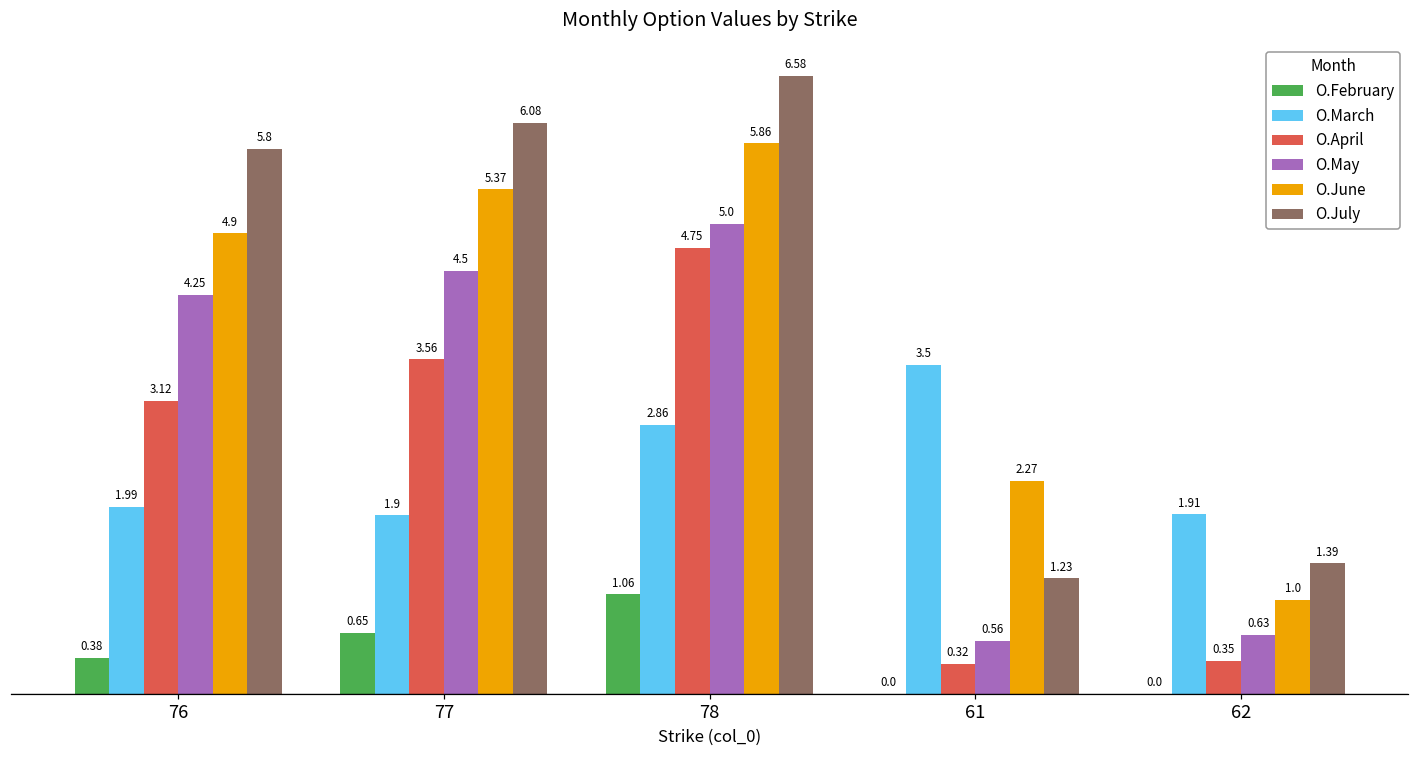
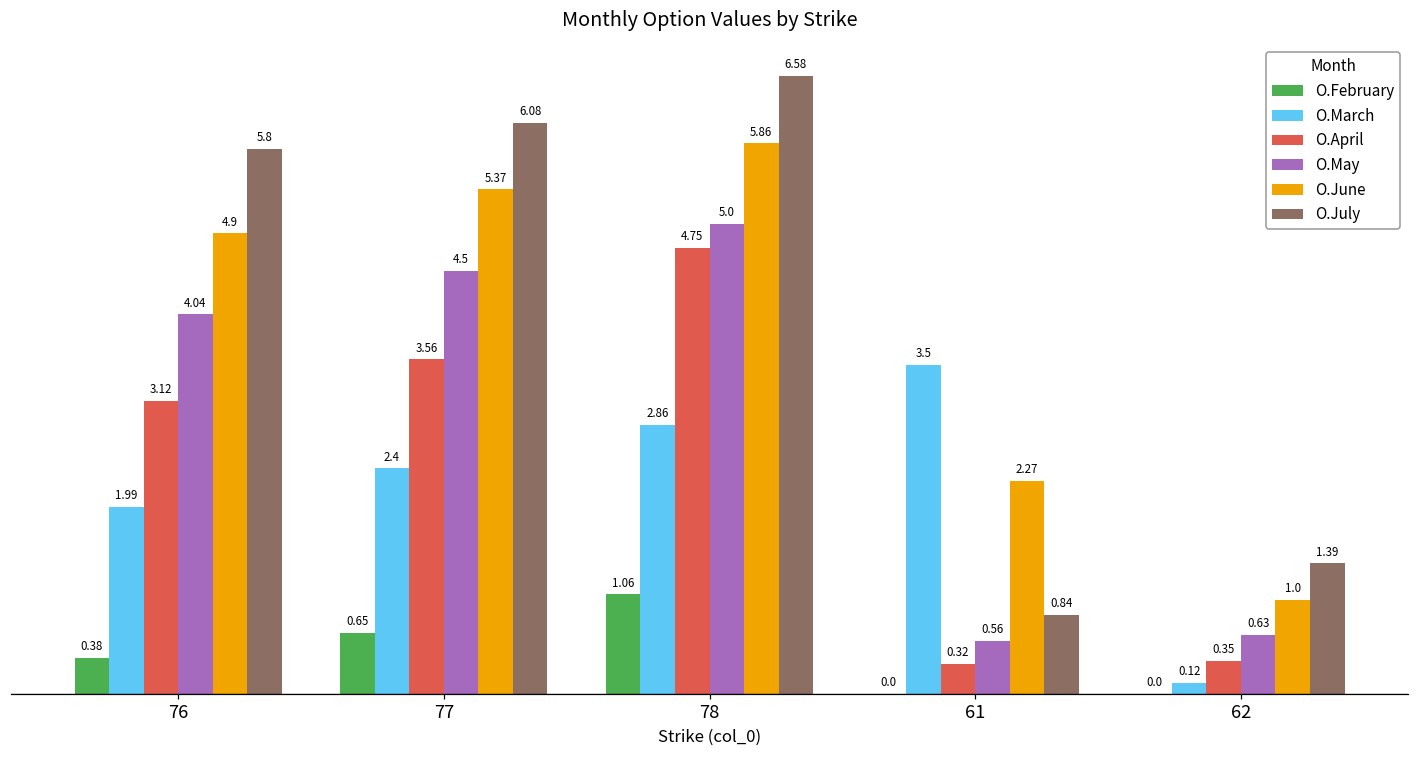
O.May, 76: 4.25 -> 4.04
O.March, 77: 1.9 -> 2.4
O.July, 61: 1.23 -> 0.84
O.March, 62: 1.91 -> 0.12
